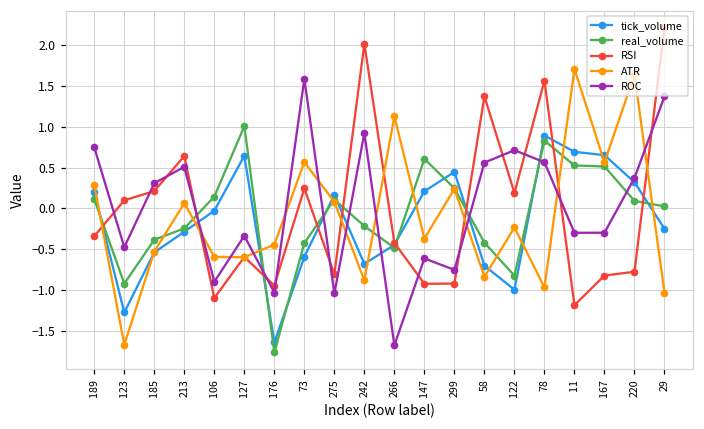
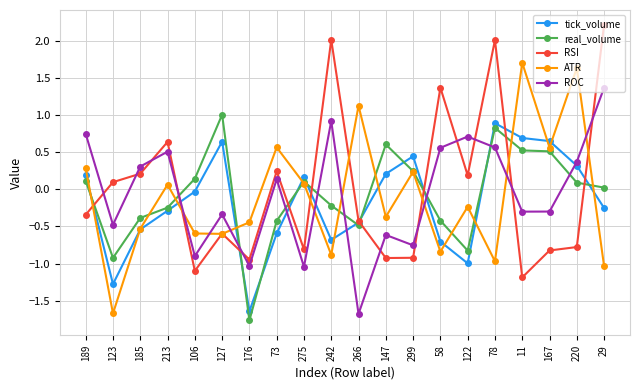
ROC, 73: 1.6 -> 0.1
RSI, 78: 1.6 -> 2.0
